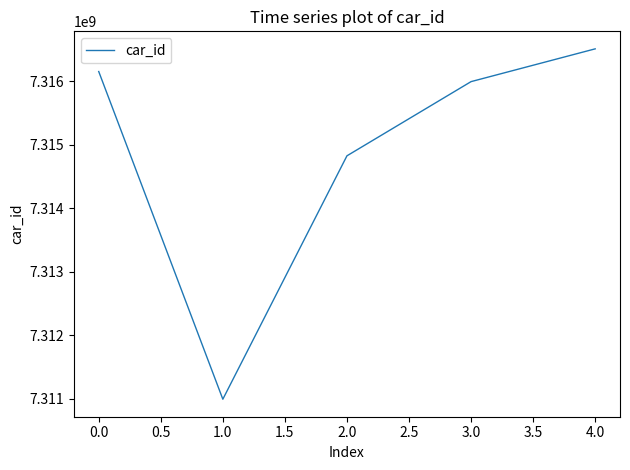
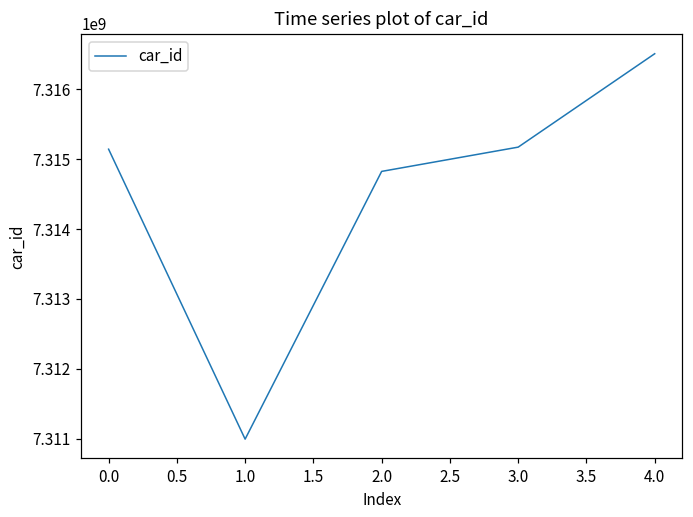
0.0: 7316200000 -> 7315100000
3.0: 7316000000 -> 7315200000
